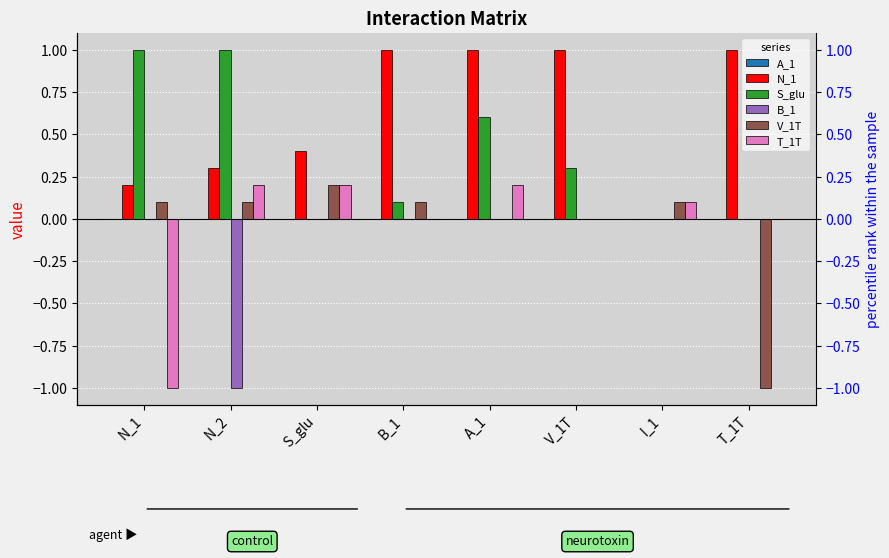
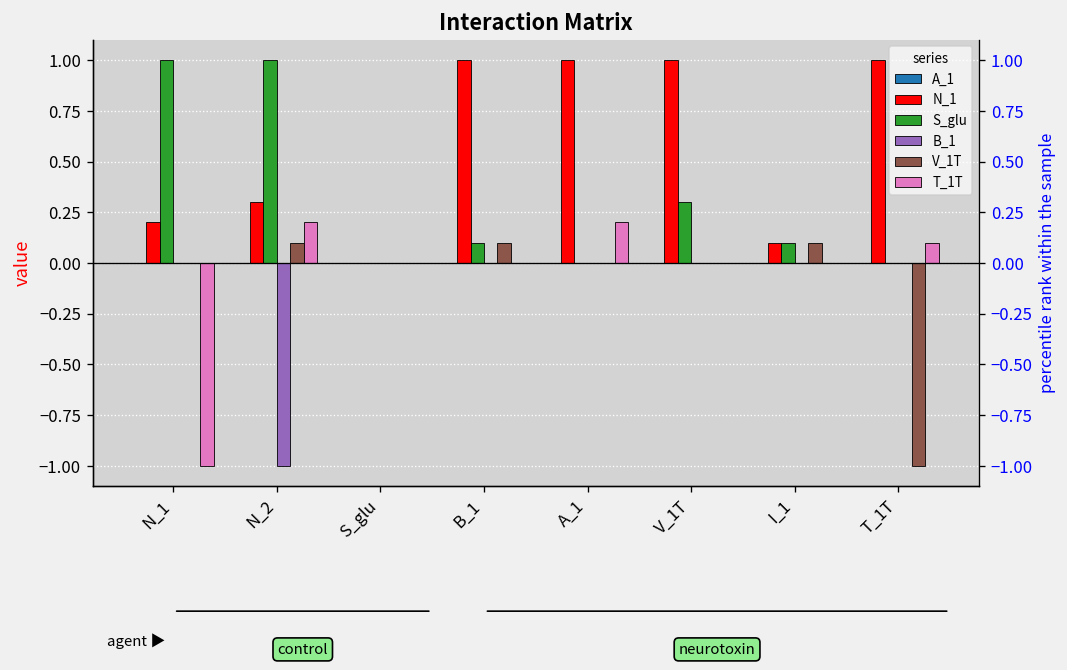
V_1T, N_1: 0.1 -> 0.0
N_1, S_glu: 0.4 -> 0.0
V_1T, S_glu: 0.2 -> 0.0
T_1T, S_glu: 0.2 -> 0.0
S_glu, A_1: 0.6 -> 0.0
N_1, I_1: 0.0 -> 0.1
S_glu, I_1: 0.0 -> 0.1
T_1T, I_1: 0.1 -> 0.0
T_1T, T_1T: 0.0 -> 0.1
